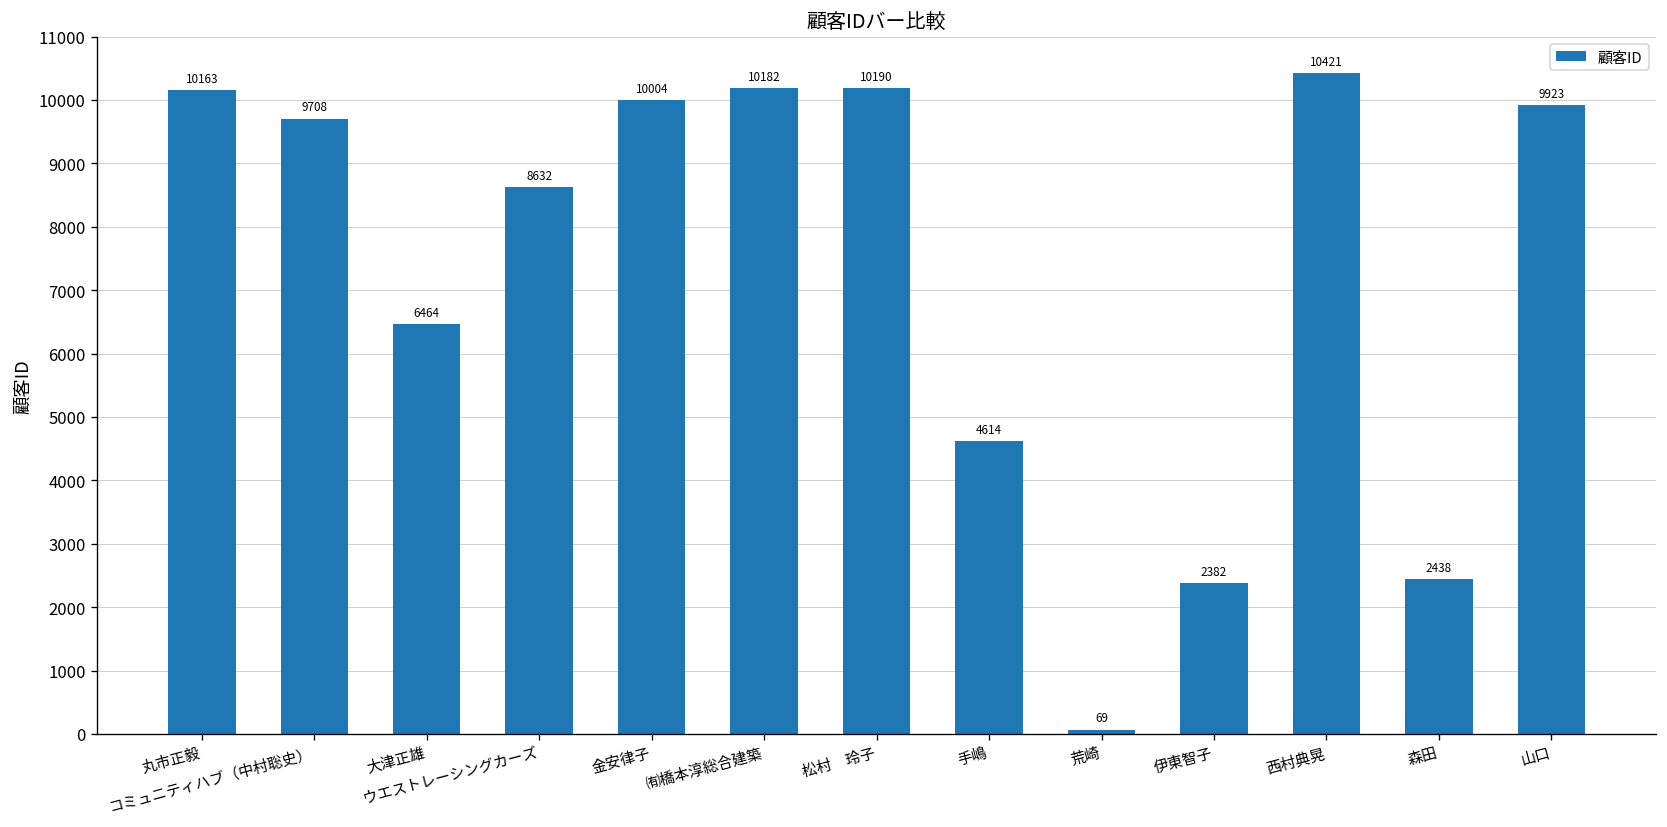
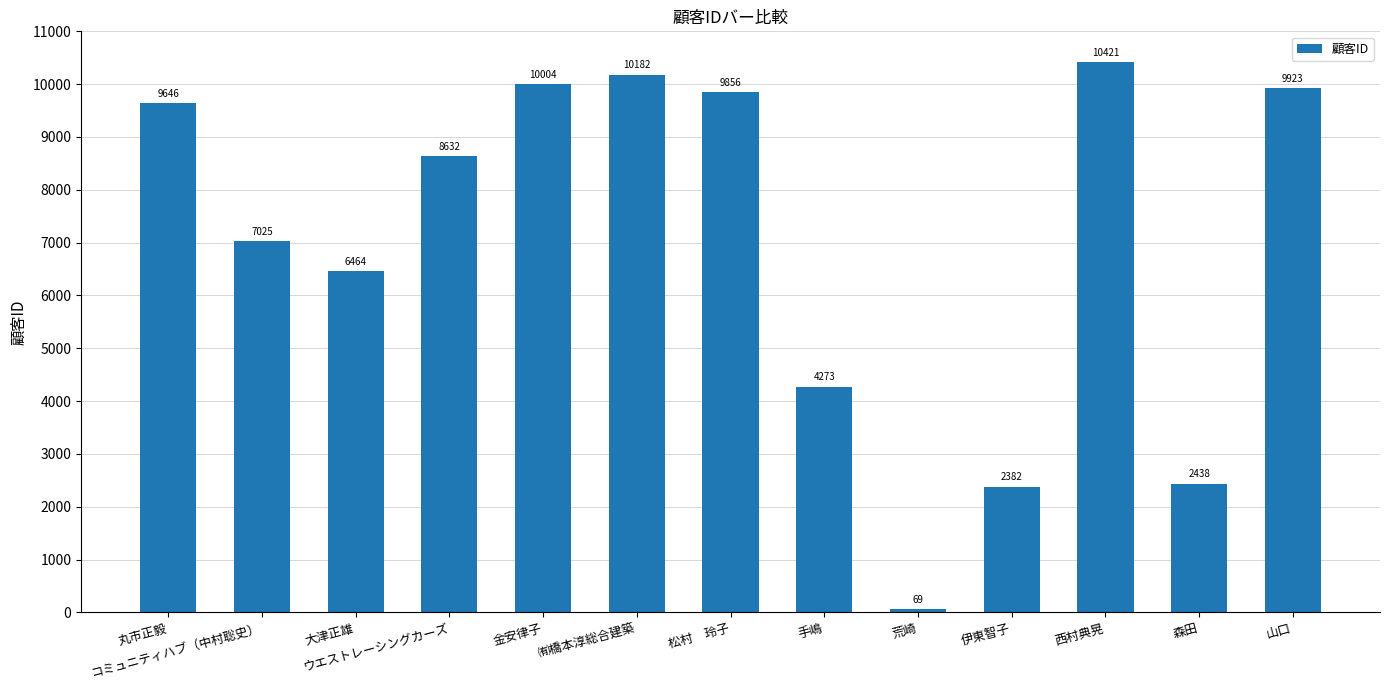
丸市正毅: 10163 -> 9646
コミュニティハブ（中村聡史）: 9708 -> 7025
松村 玲子: 10190 -> 9856
手嶋: 4614 -> 4273
